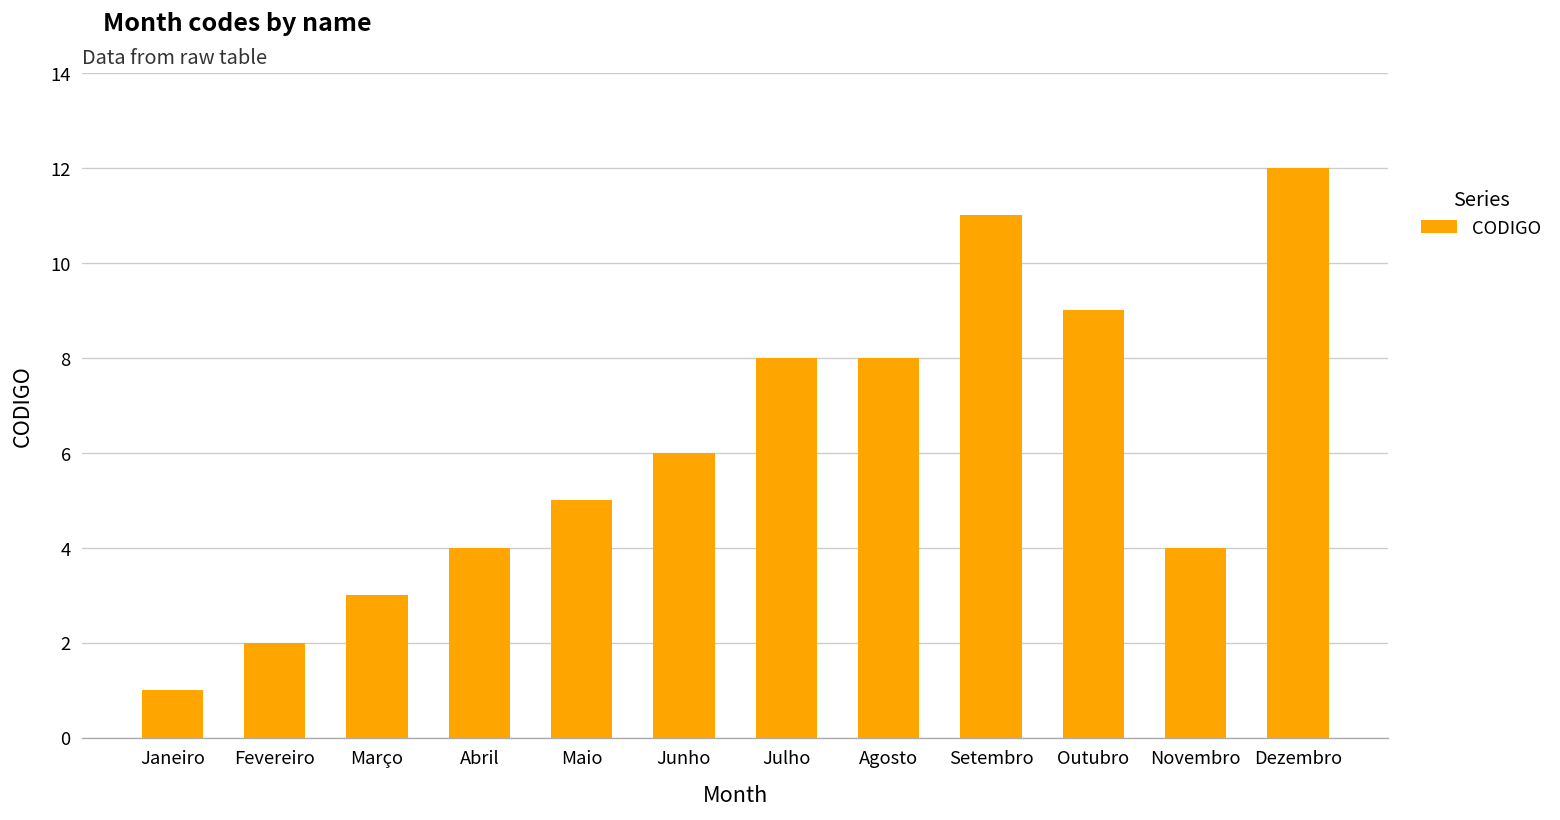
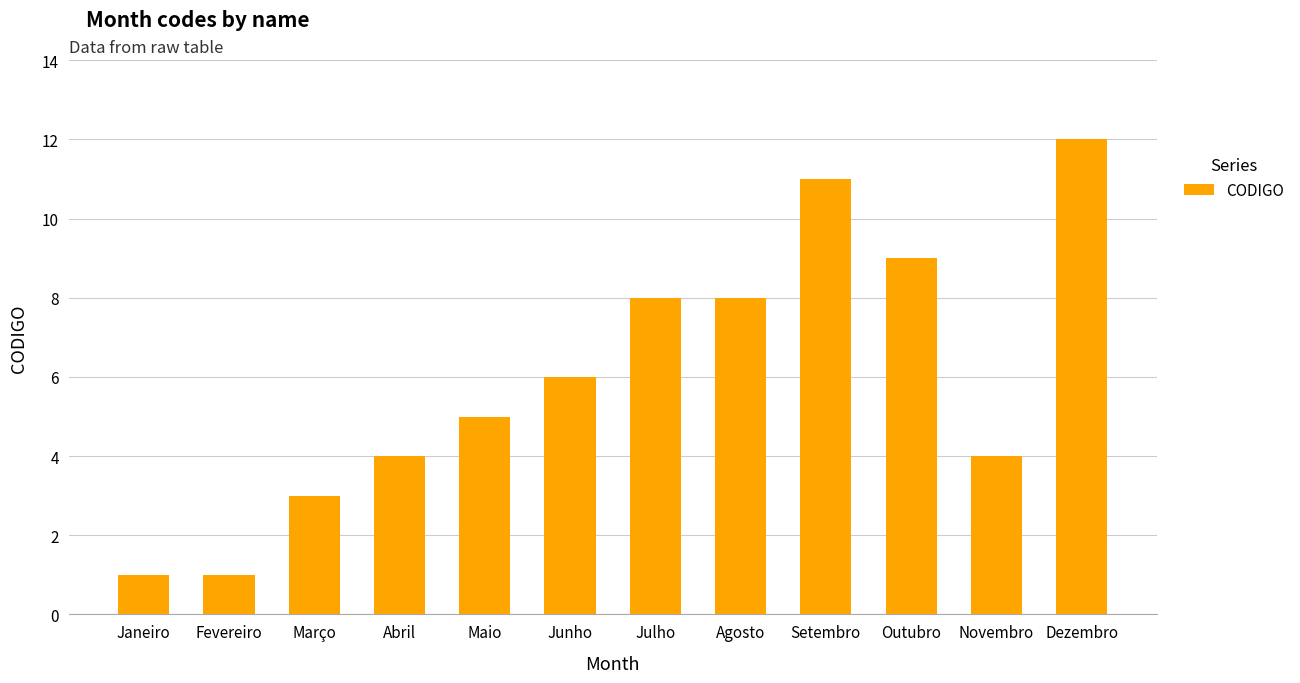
Fevereiro: 2 -> 1
